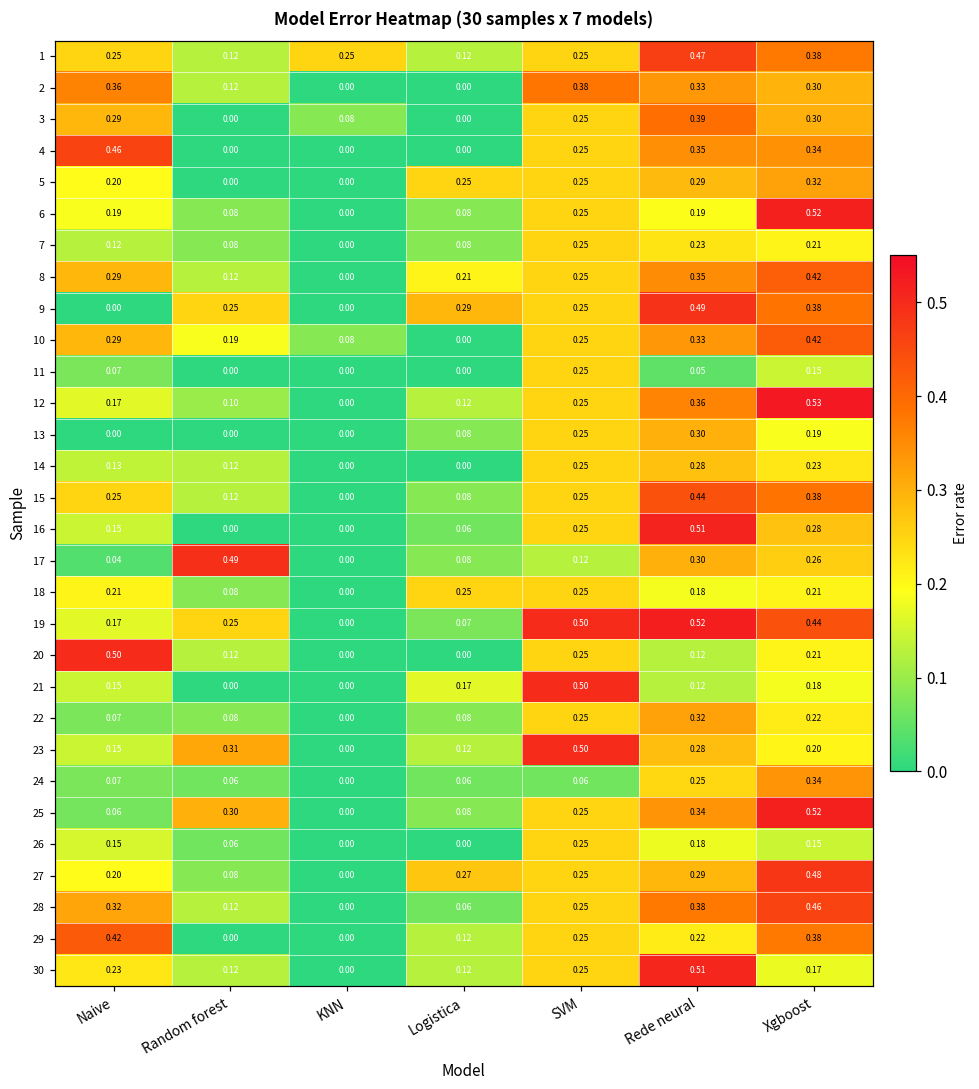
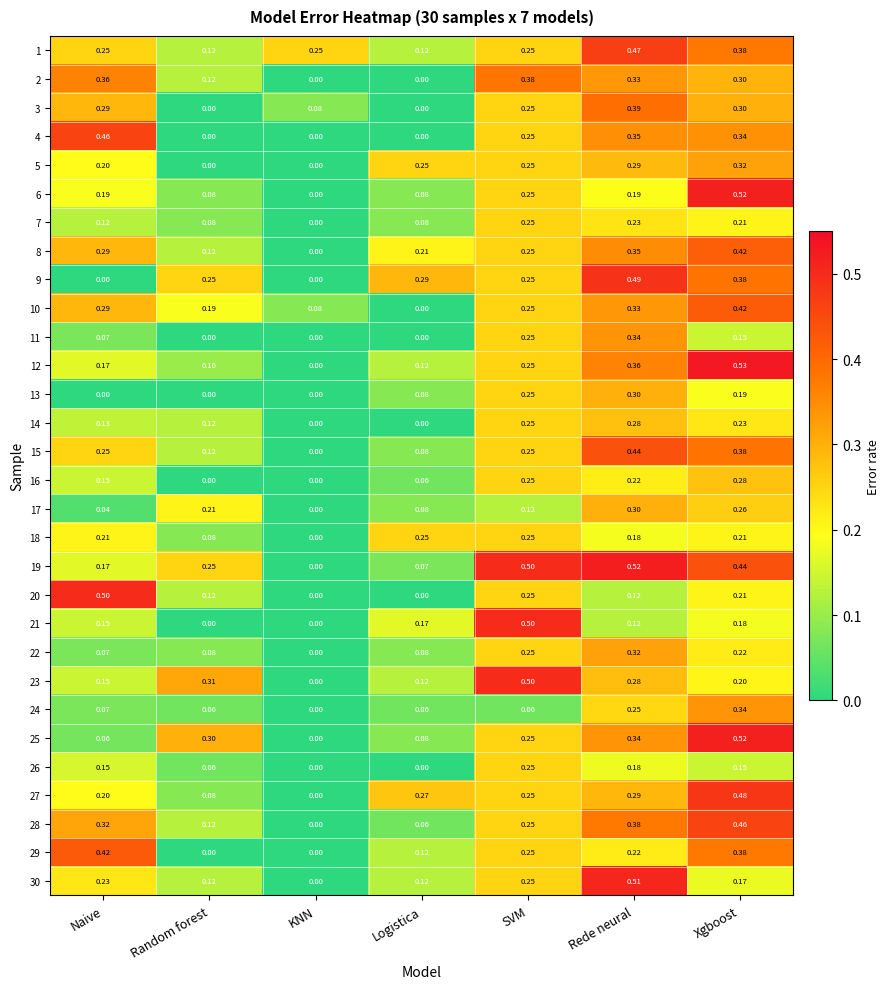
11, Rede neural: 0.05 -> 0.34
16, Rede neural: 0.51 -> 0.22
17, Random forest: 0.49 -> 0.21
